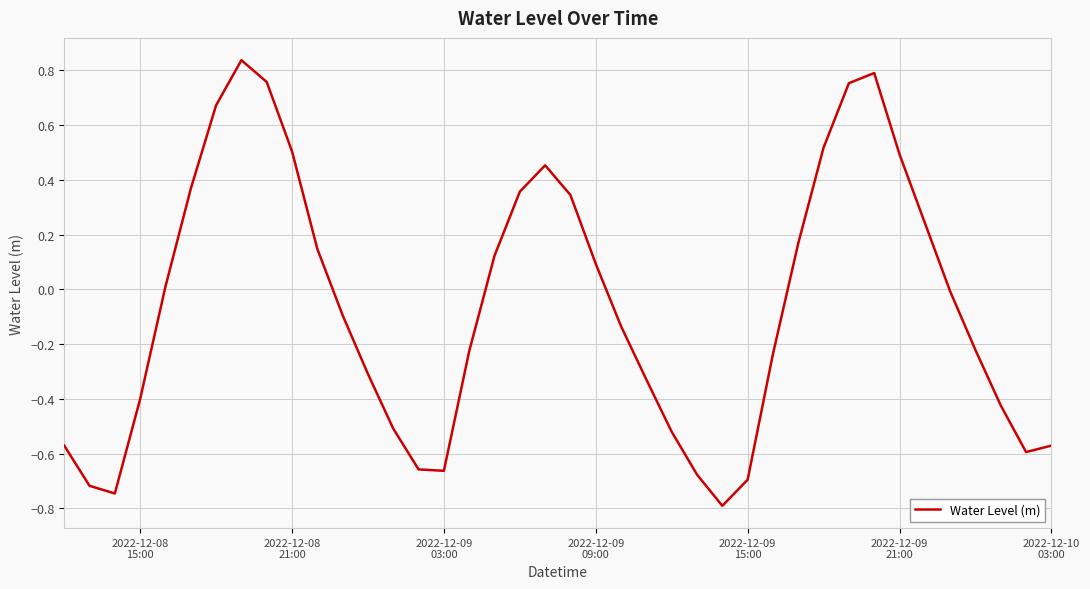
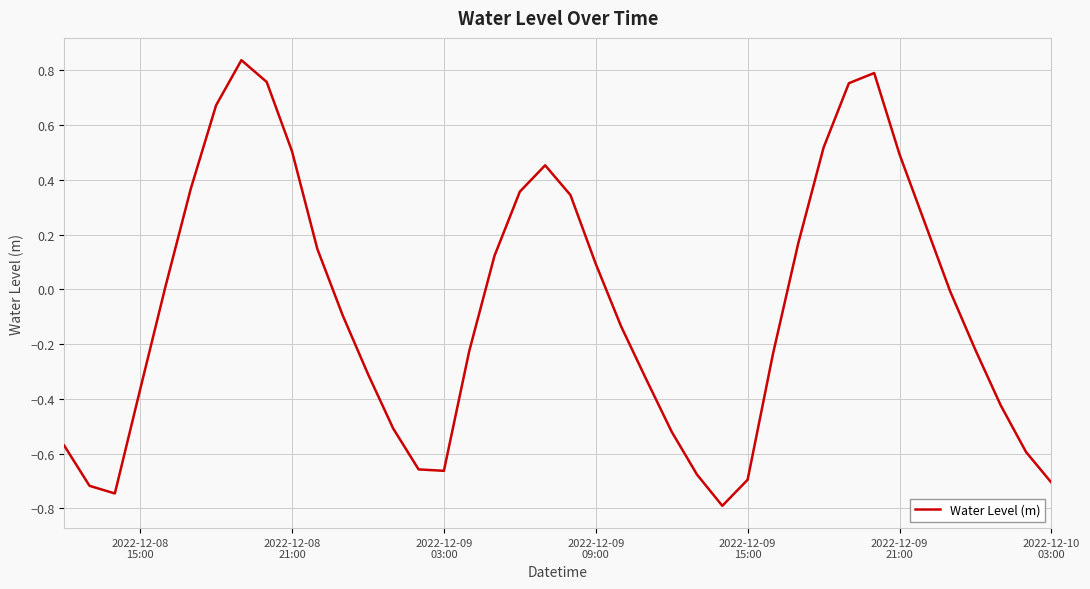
2022-12-08 15:00: -0.40 -> -0.37
2022-12-10 03:00: -0.57 -> -0.71
